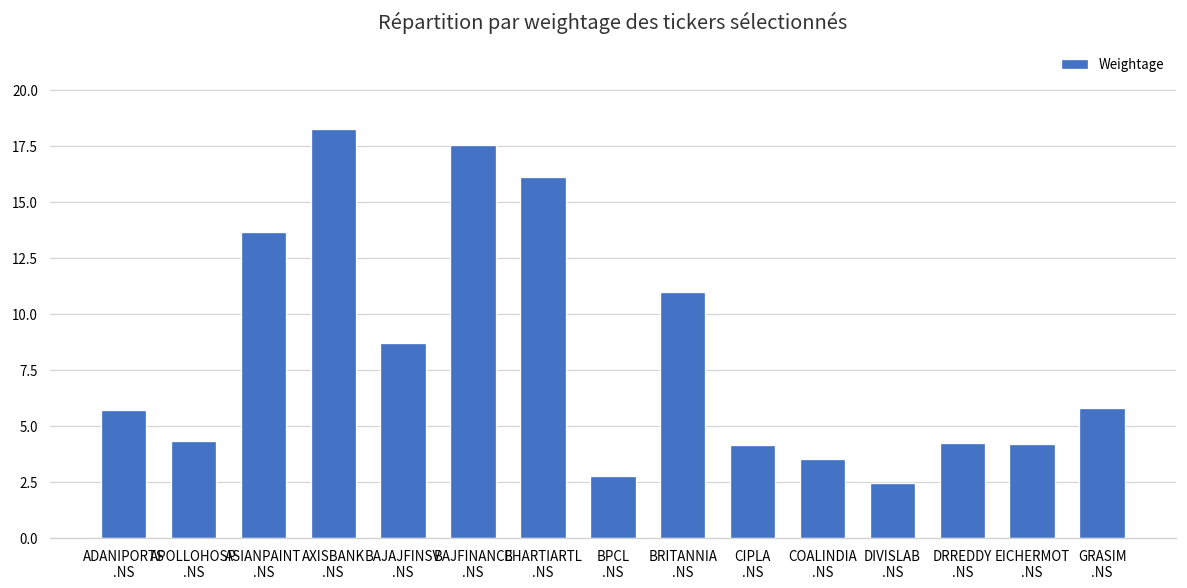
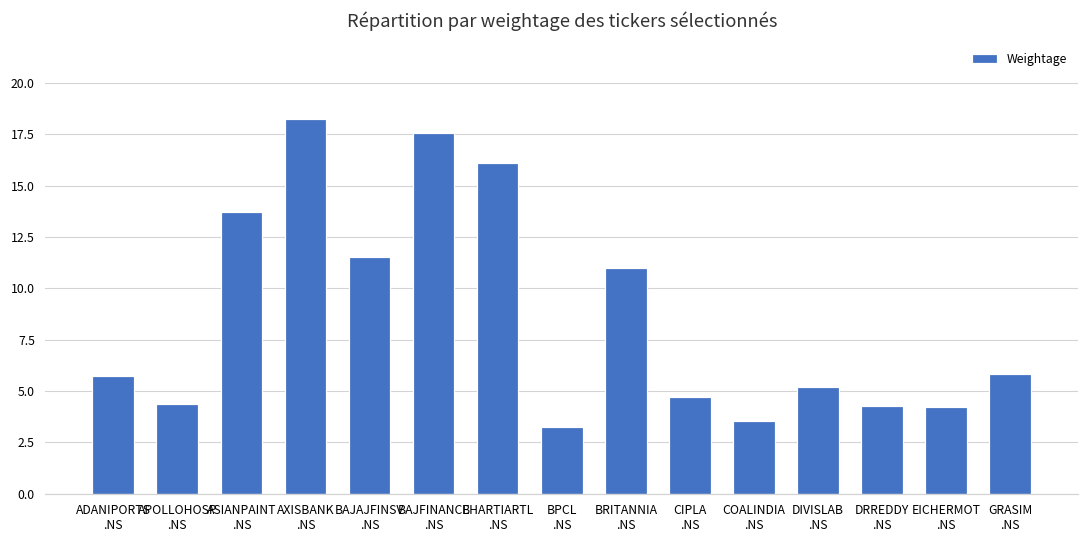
BAJAJFINSV .NS: 8.7 -> 11.5
BPCL .NS: 2.8 -> 3.3
CIPLA .NS: 4.2 -> 4.7
DIVISLAB .NS: 2.5 -> 5.2
